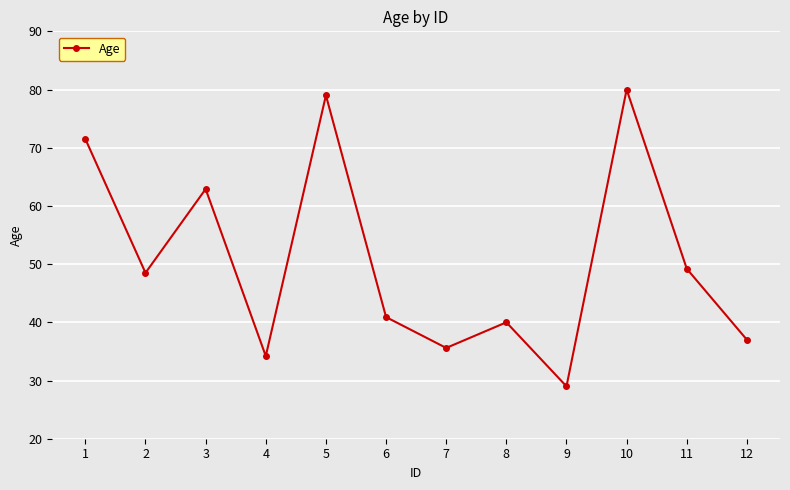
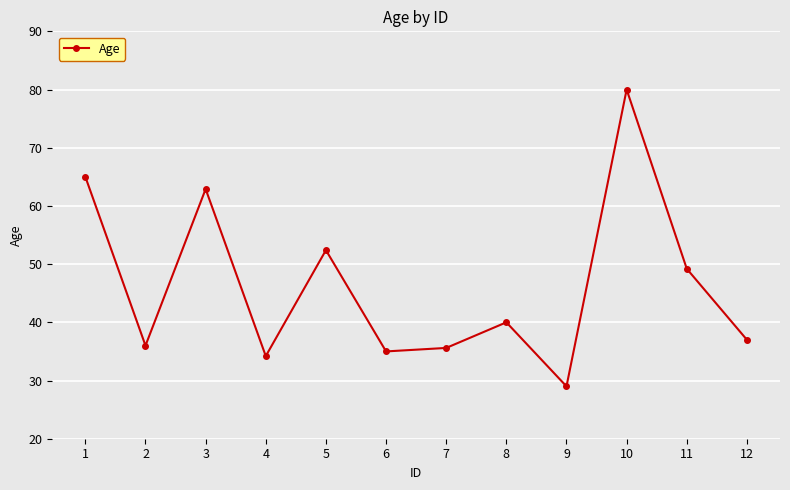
1: 72 -> 65
2: 49 -> 36
5: 79 -> 52
6: 41 -> 35
